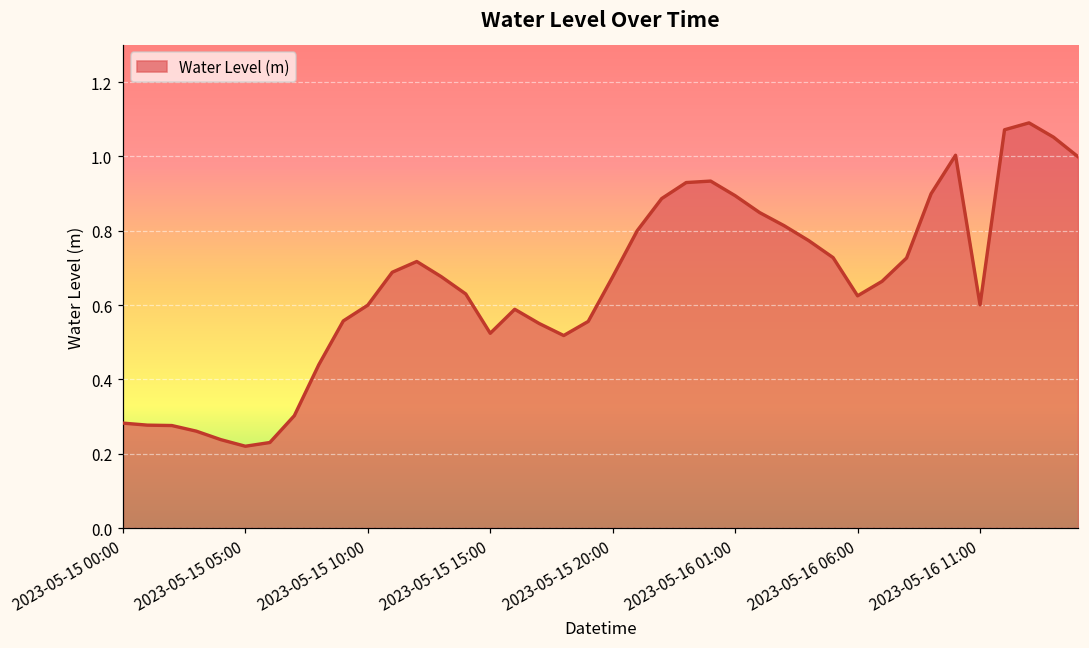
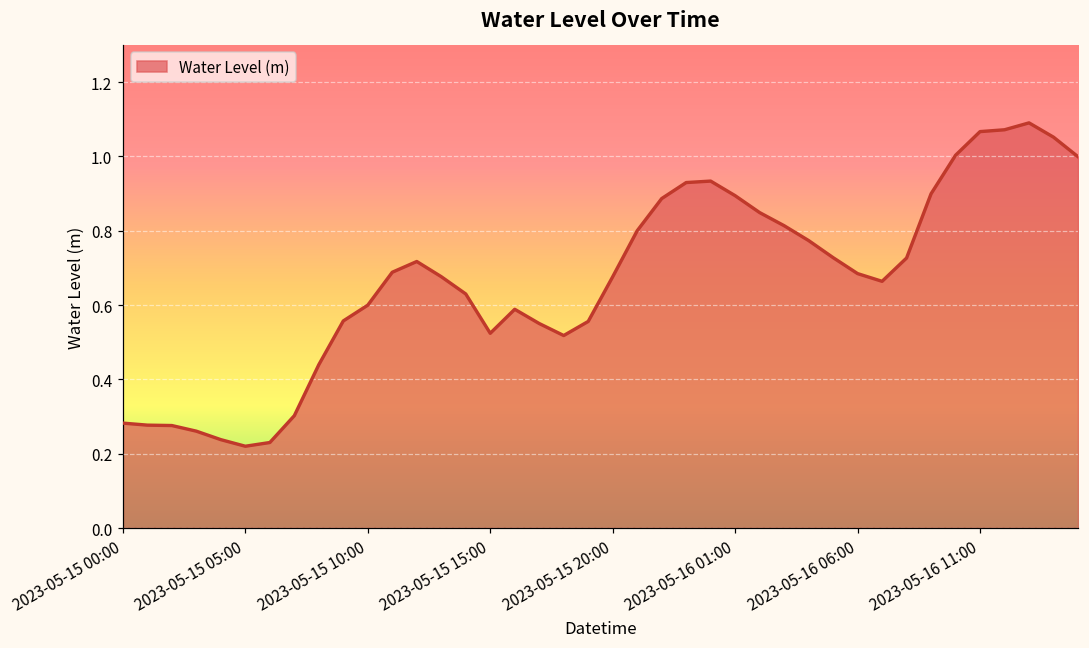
2023-05-16 06:00: 0.62 -> 0.68
2023-05-16 11:00: 0.60 -> 1.07
